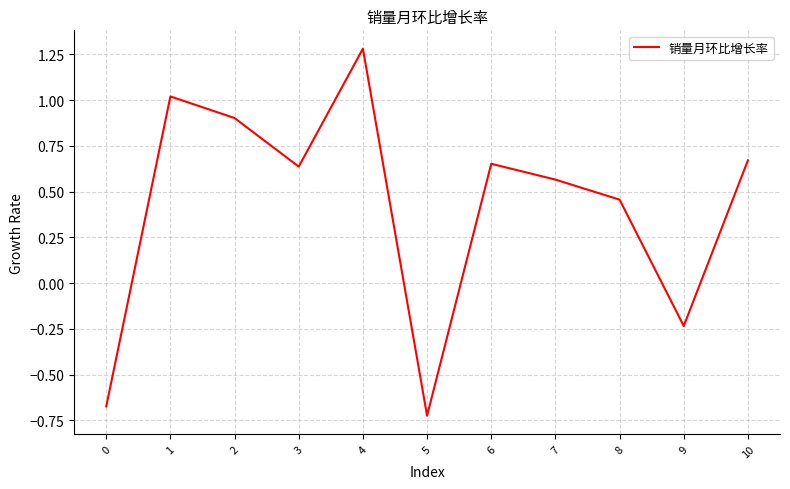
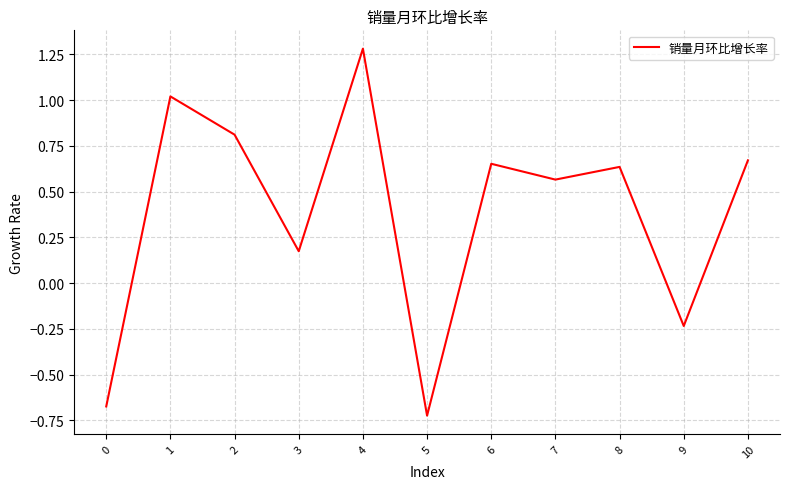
2: 0.90 -> 0.81
3: 0.64 -> 0.17
8: 0.46 -> 0.64
